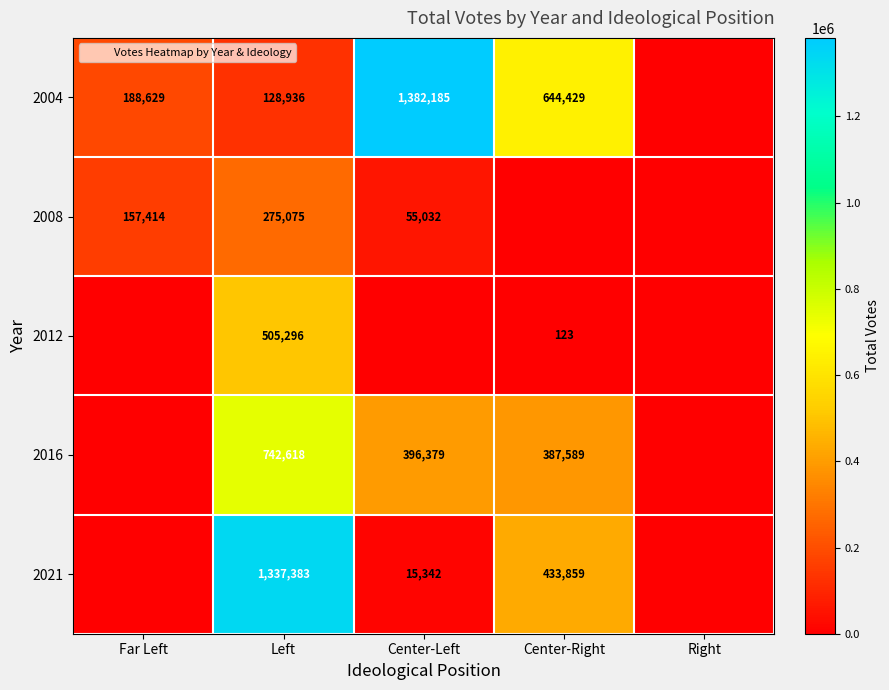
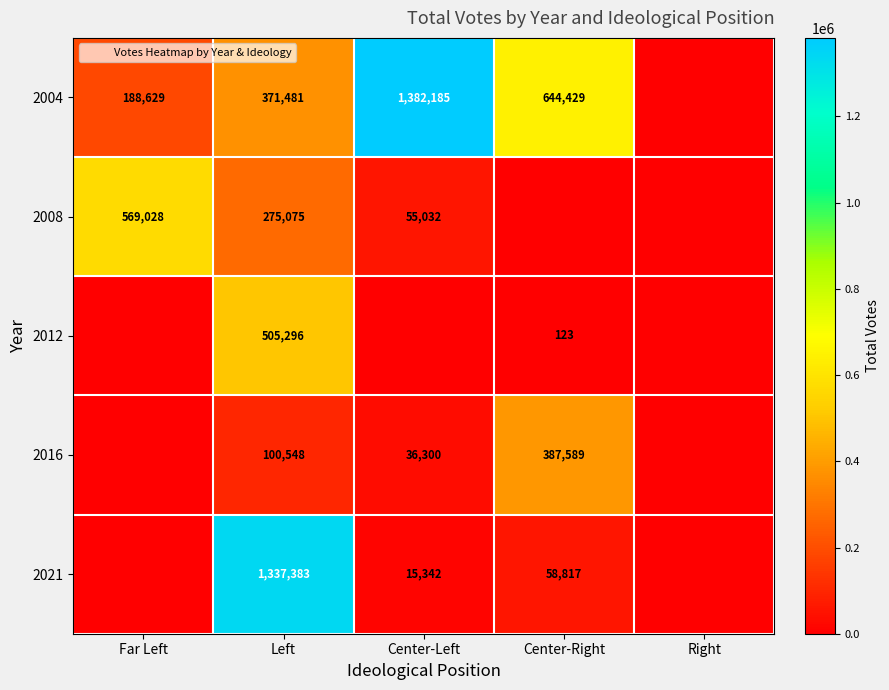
2004, Left: 128,936 -> 371,481
2008, Far Left: 157,414 -> 569,028
2016, Left: 742,618 -> 100,548
2016, Center-Left: 396,379 -> 36,300
2021, Center-Right: 433,859 -> 58,817
